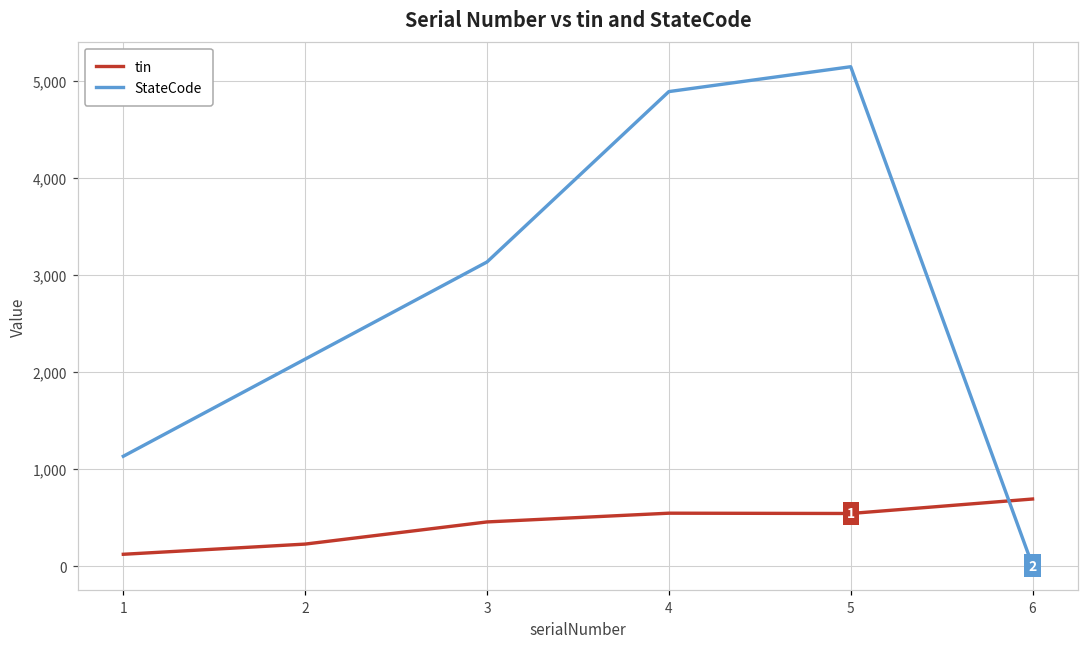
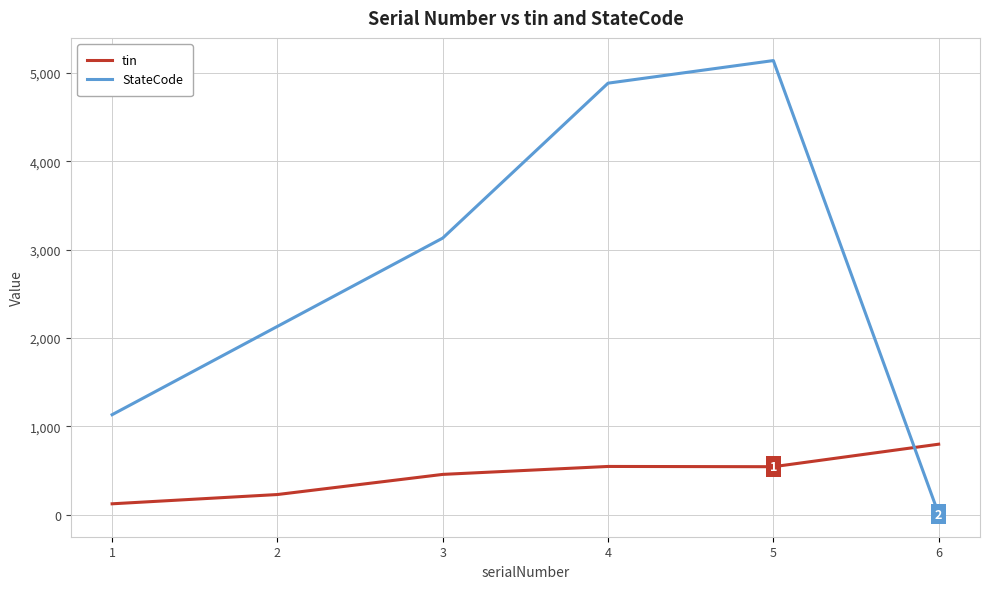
tin, 6: 700 -> 800
